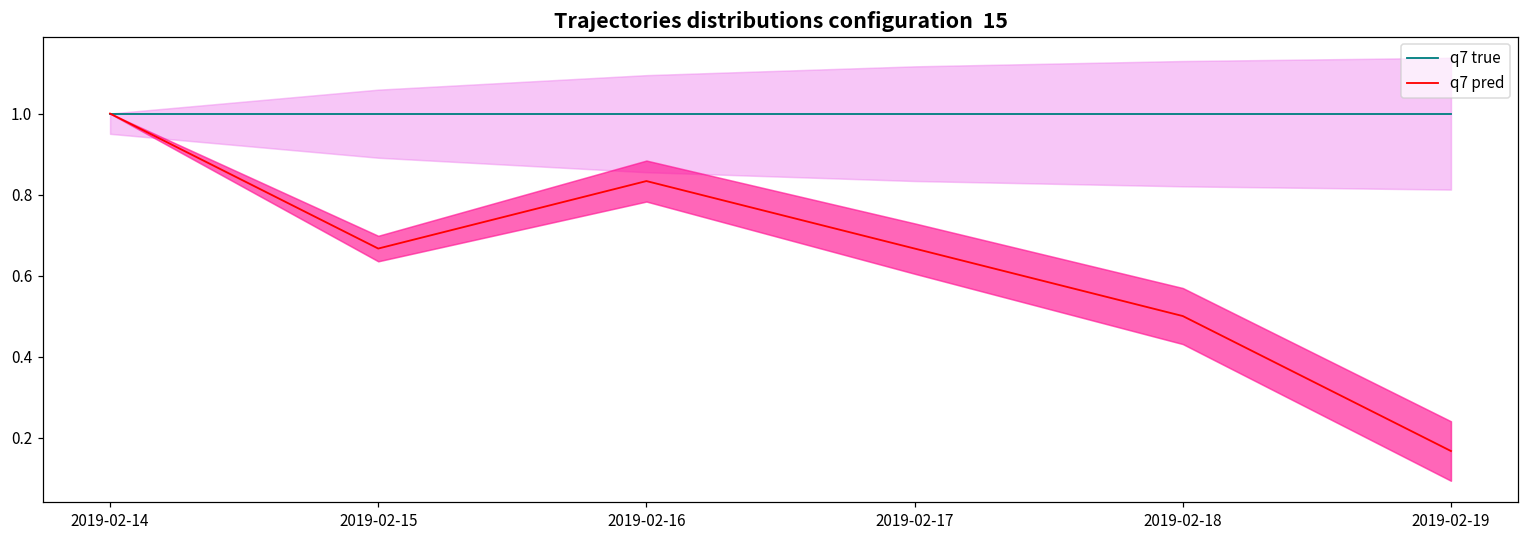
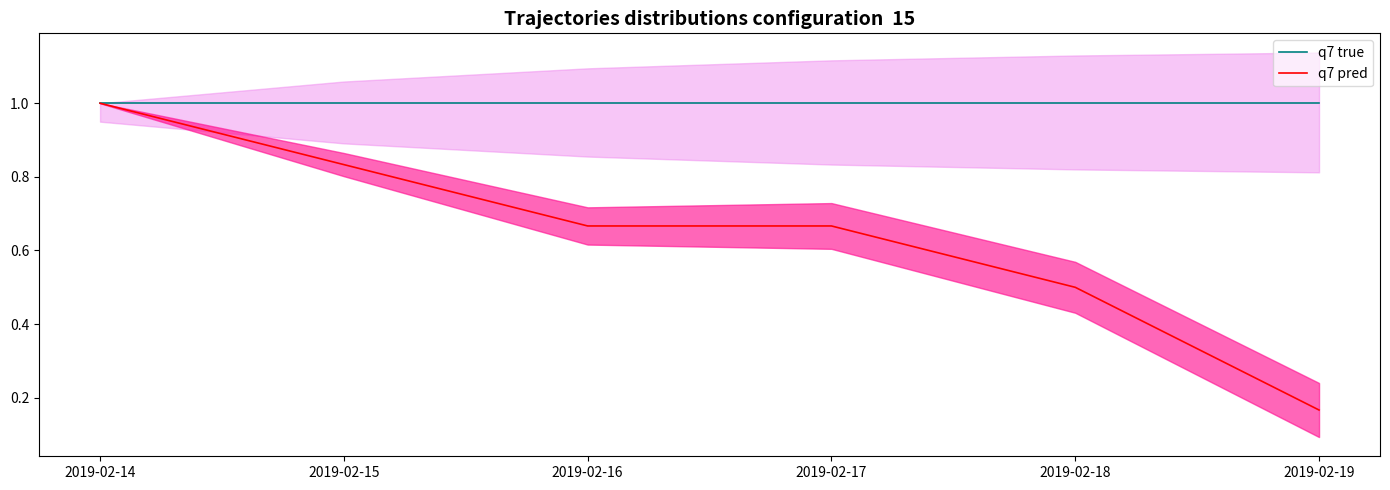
q7 pred, 2019-02-15: 0.67 -> 0.83
q7 pred, 2019-02-16: 0.83 -> 0.67
